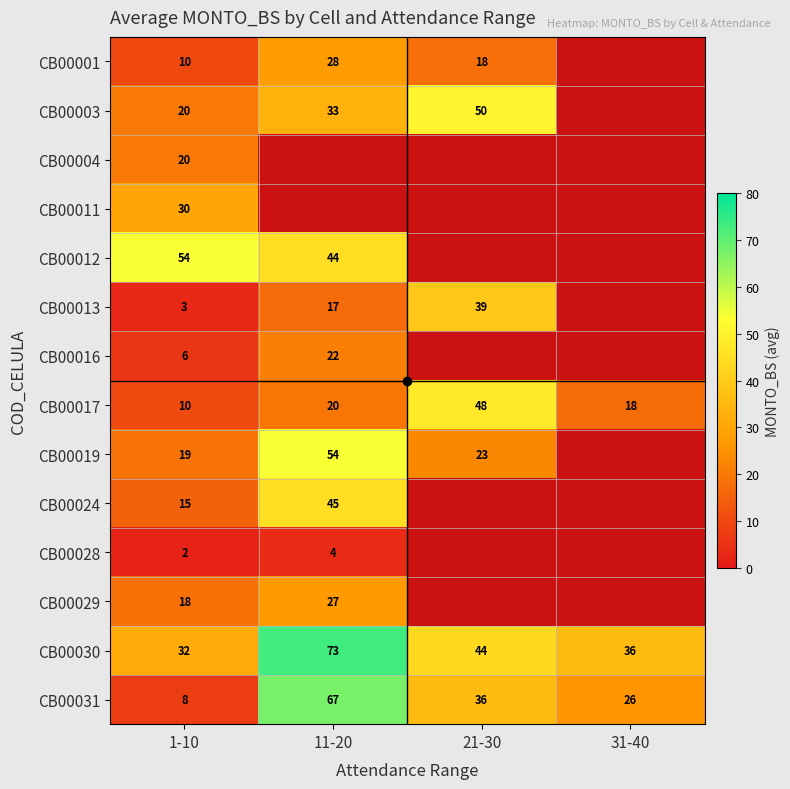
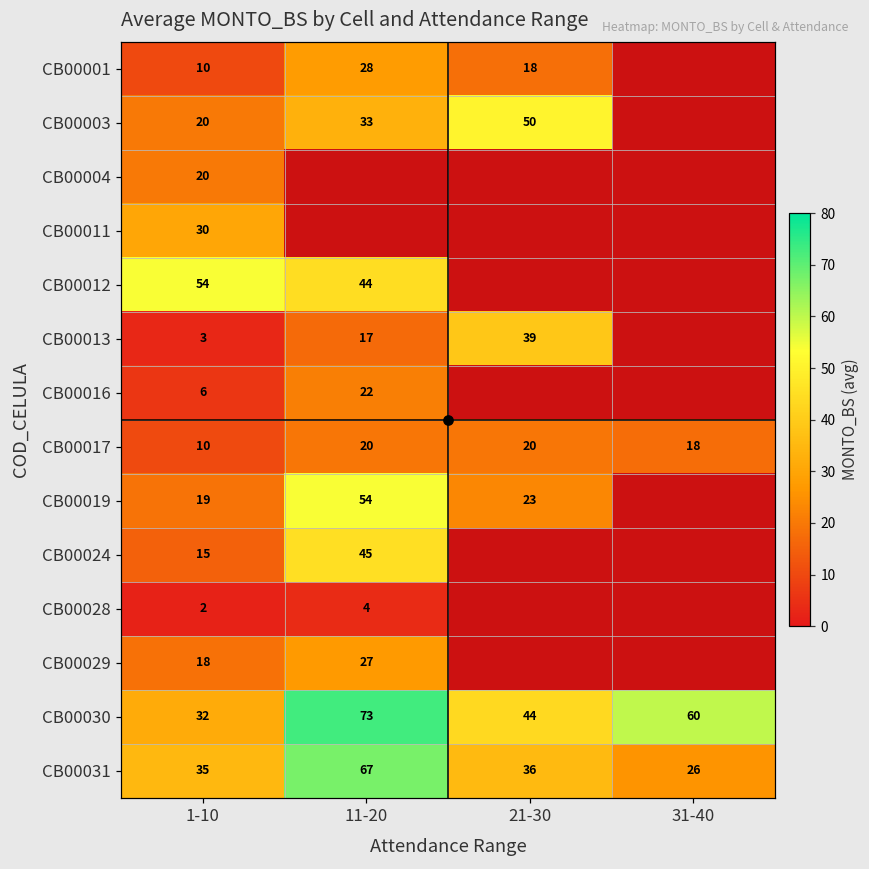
CB00017, 21-30: 48 -> 20
CB00030, 31-40: 36 -> 60
CB00031, 1-10: 8 -> 35
